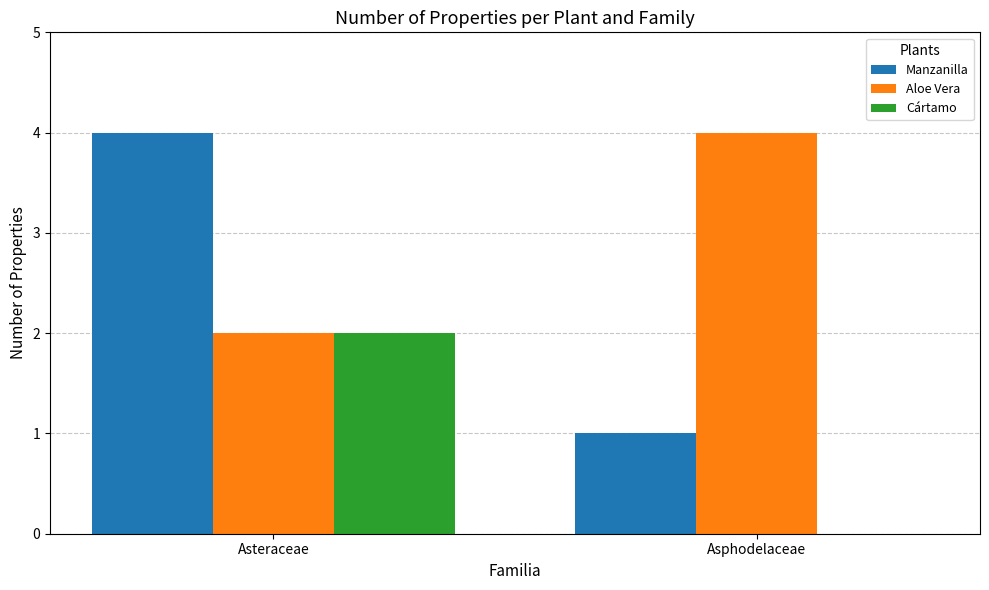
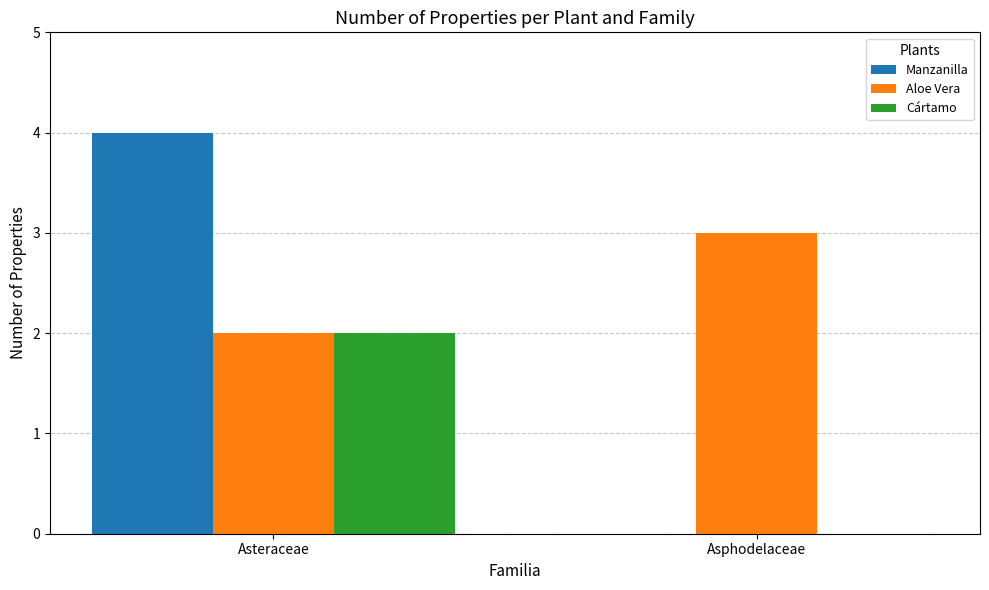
Manzanilla, Asphodelaceae: 1 -> 0
Aloe Vera, Asphodelaceae: 4 -> 3
